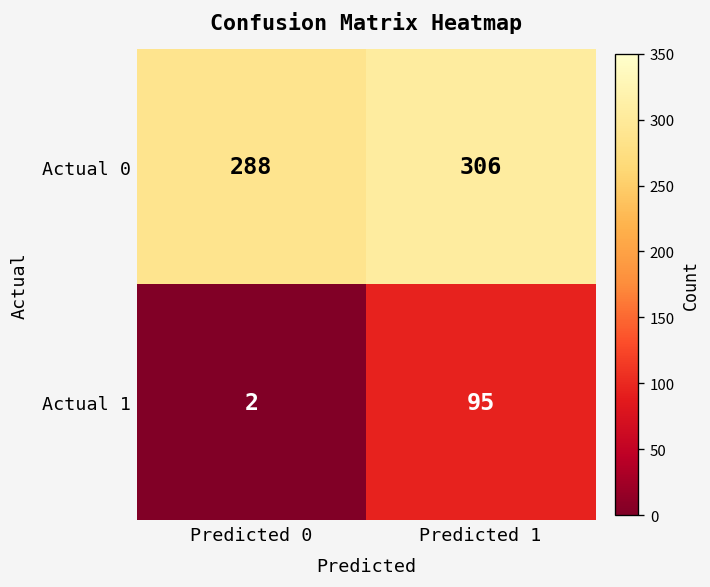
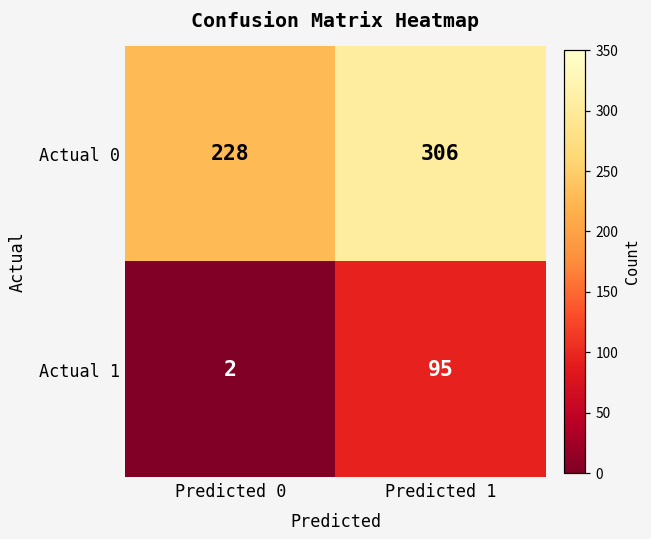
Actual 0, Predicted 0: 288 -> 228
